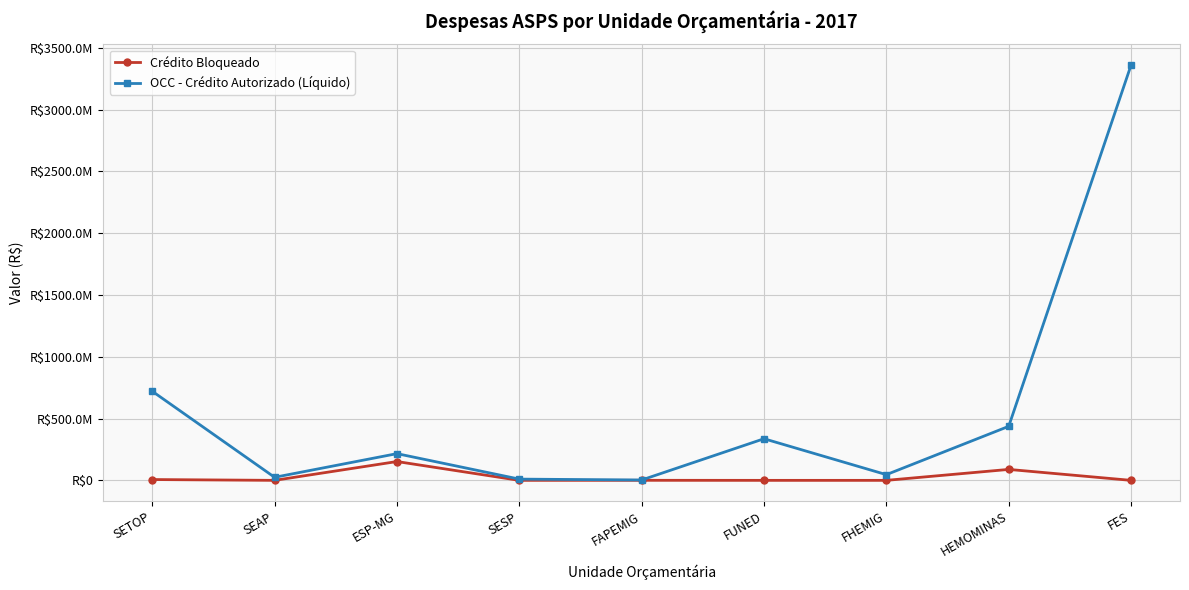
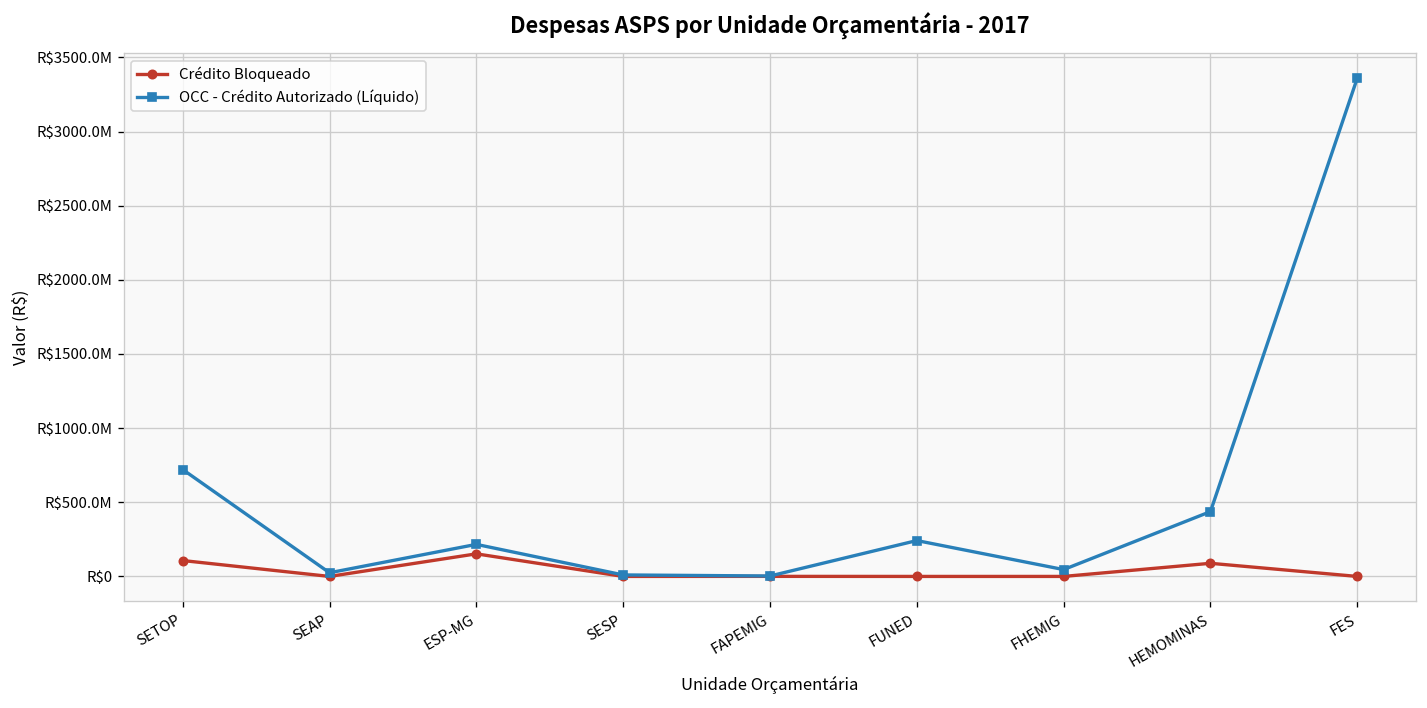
Crédito Bloqueado, SETOP: R$10000000 -> R$110000000
OCC - Crédito Autorizado (Líquido), FUNED: R$340000000 -> R$240000000
